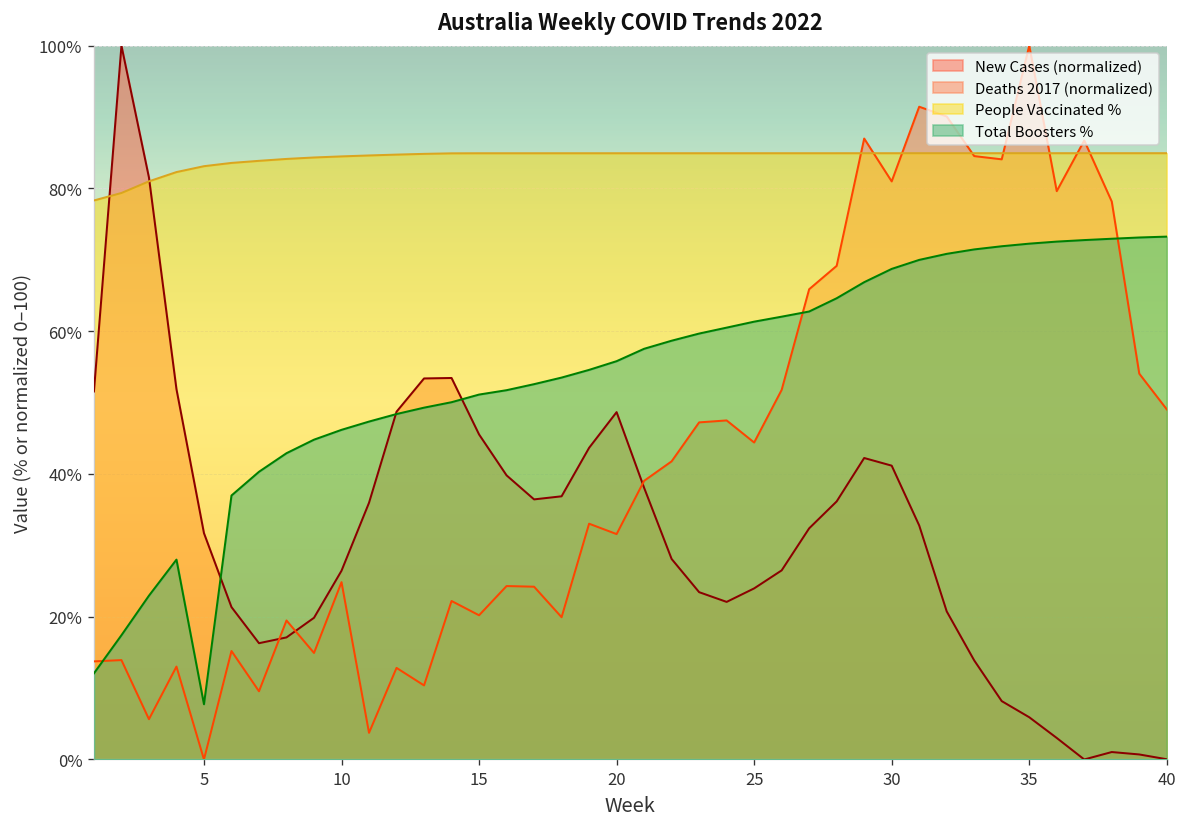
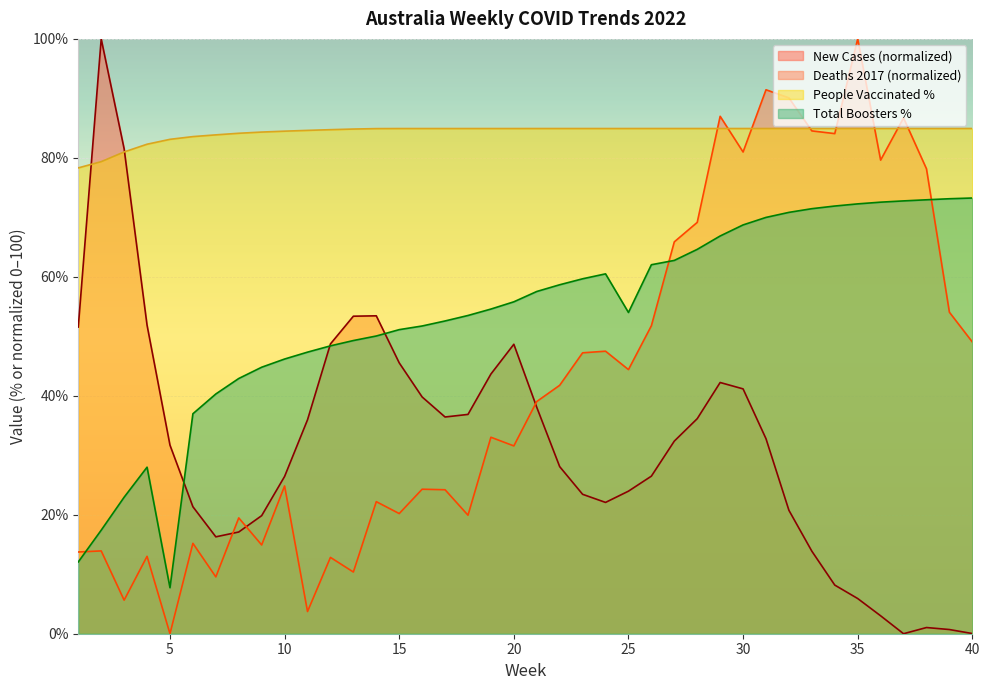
Total Boosters %, 25: 61% -> 54%
